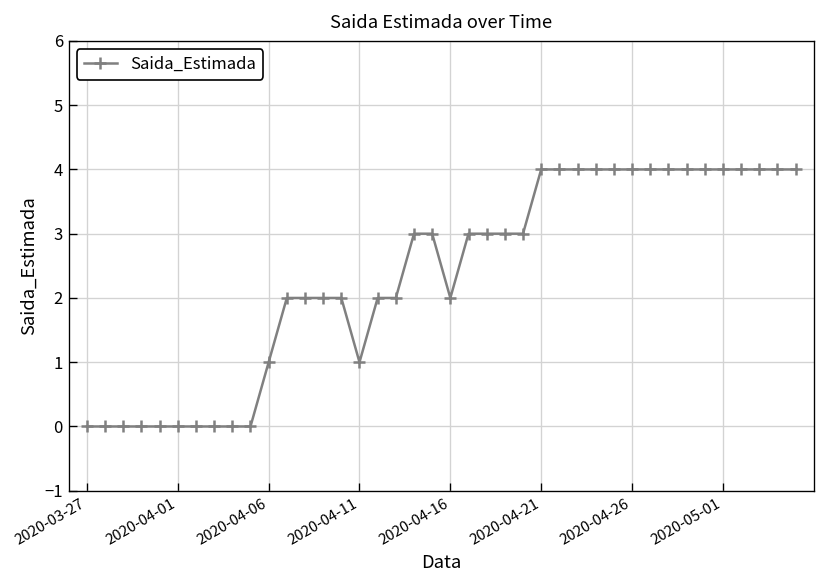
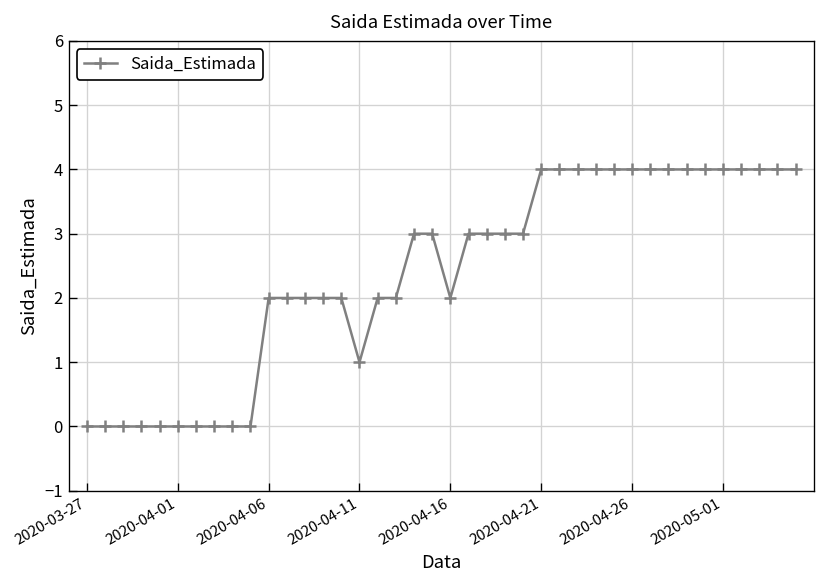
2020-04-06: 1 -> 2
